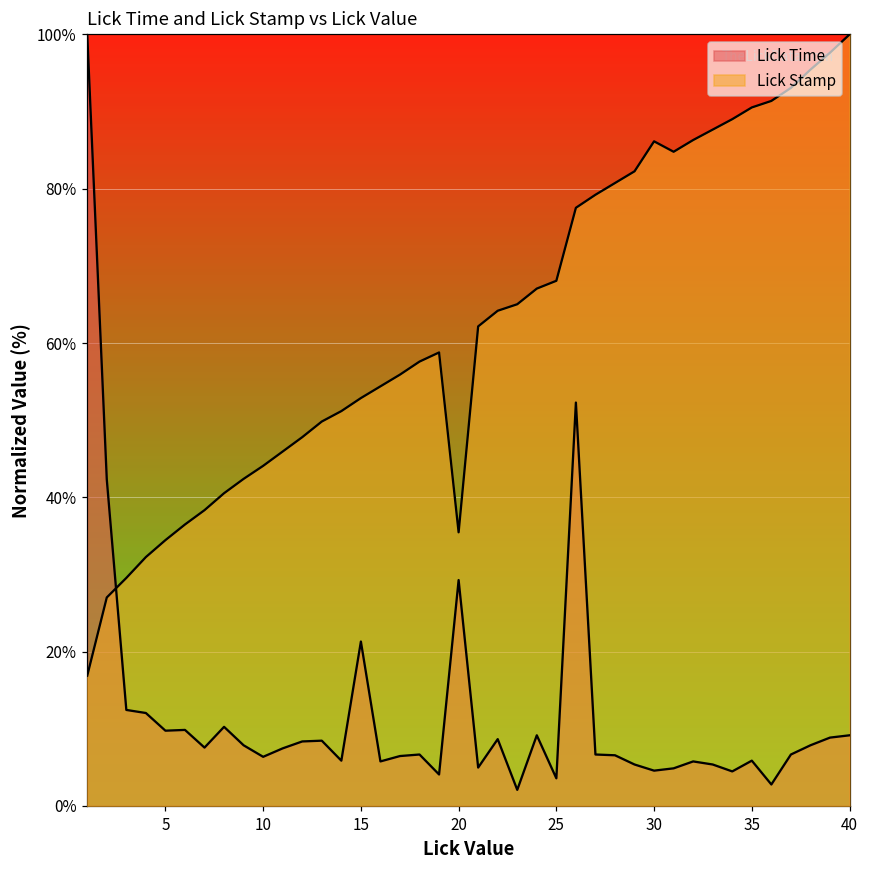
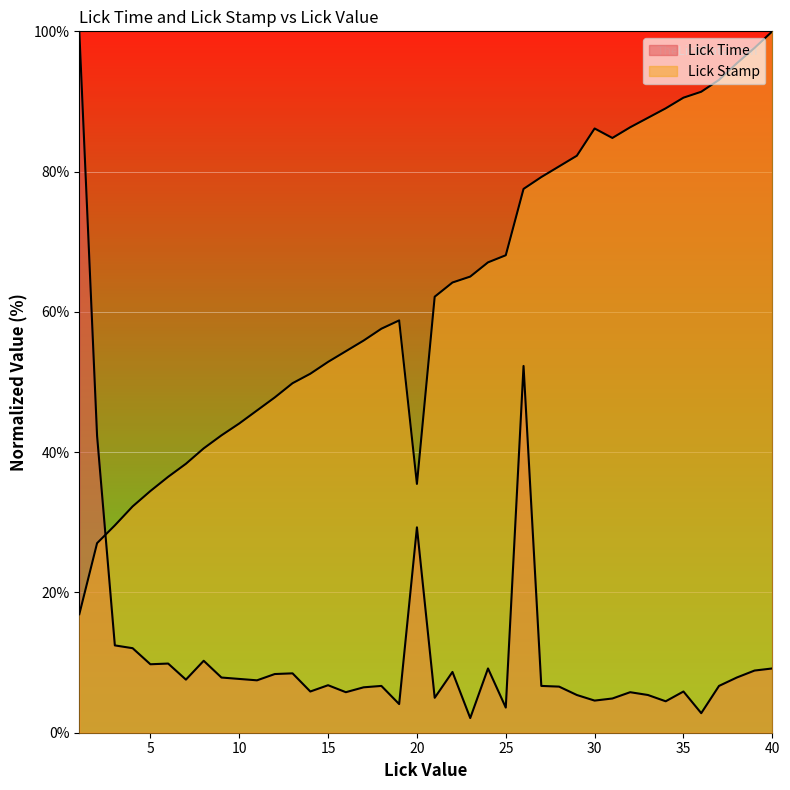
Lick Time, 10: 6% -> 8%
Lick Time, 15: 21% -> 7%
